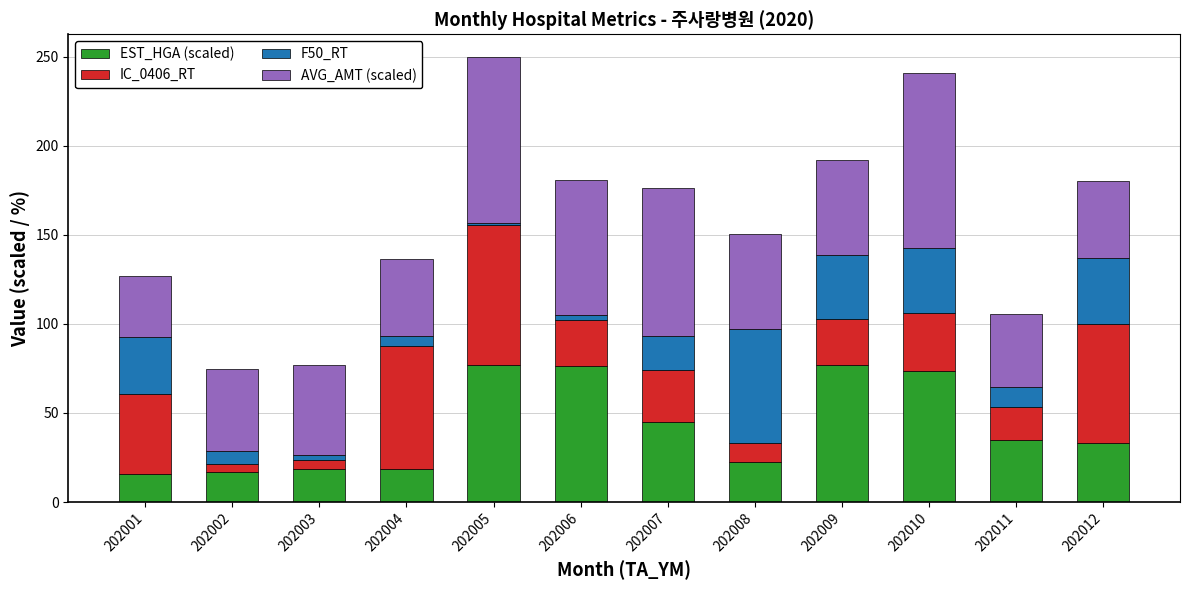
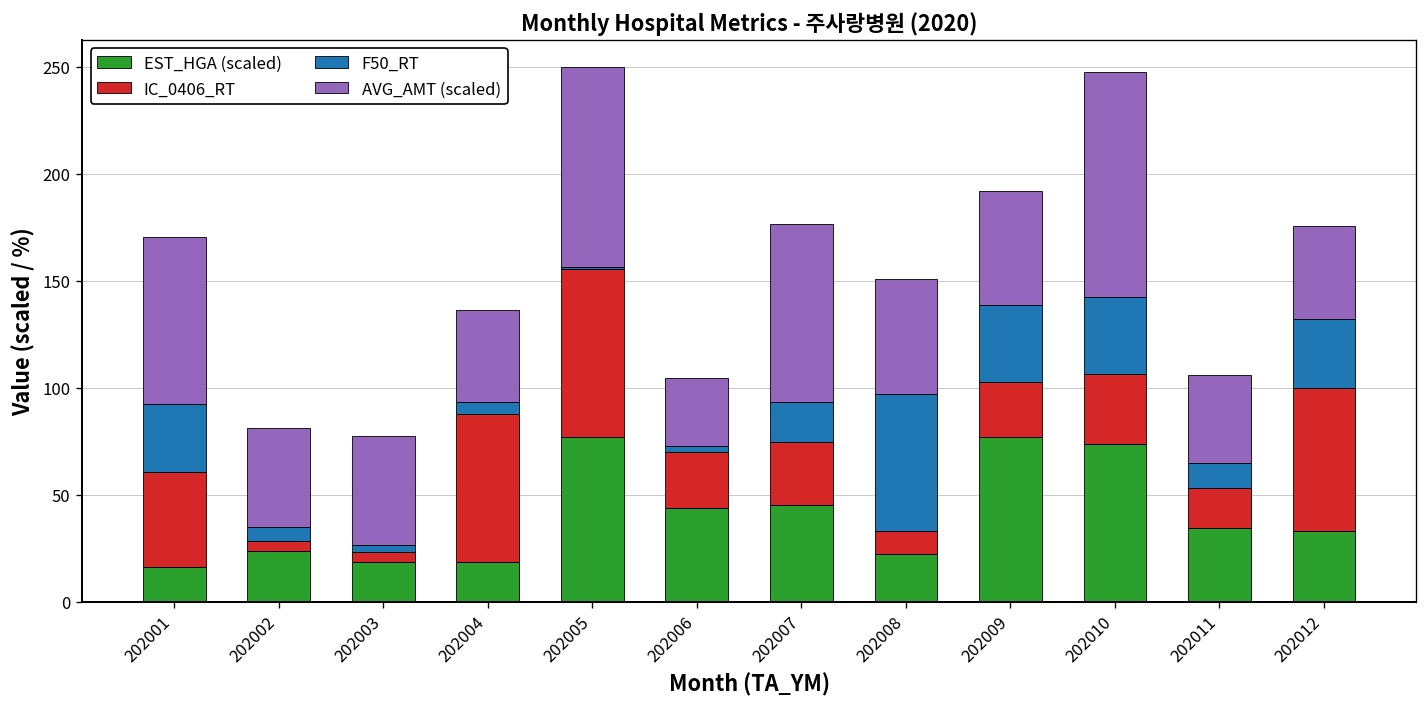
AVG_AMT (scaled), 202001: 34 -> 78
EST_HGA (scaled), 202002: 17 -> 24
EST_HGA (scaled), 202006: 76 -> 44
AVG_AMT (scaled), 202006: 75 -> 32
AVG_AMT (scaled), 202010: 98 -> 105
F50_RT, 202012: 37 -> 32
